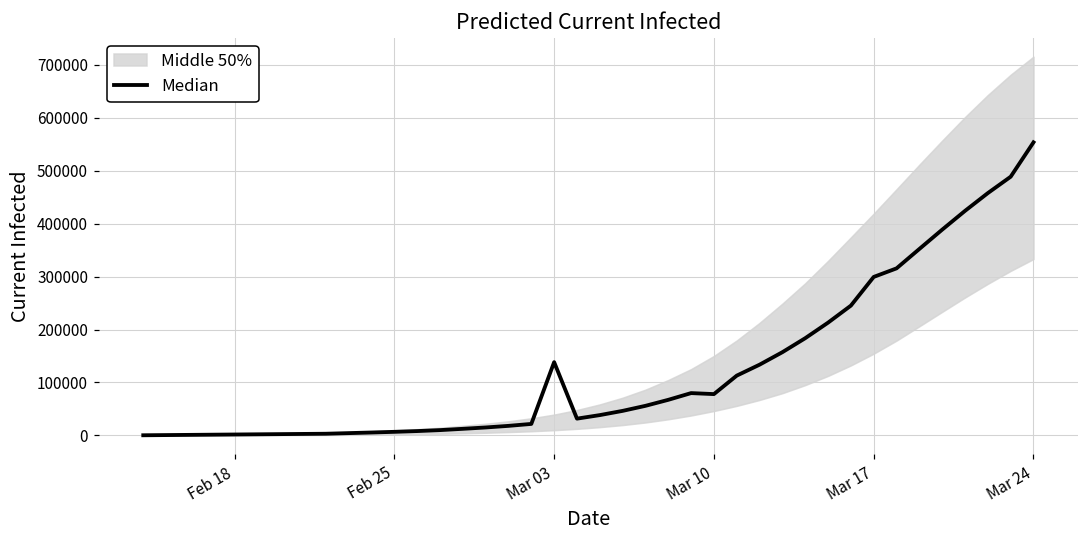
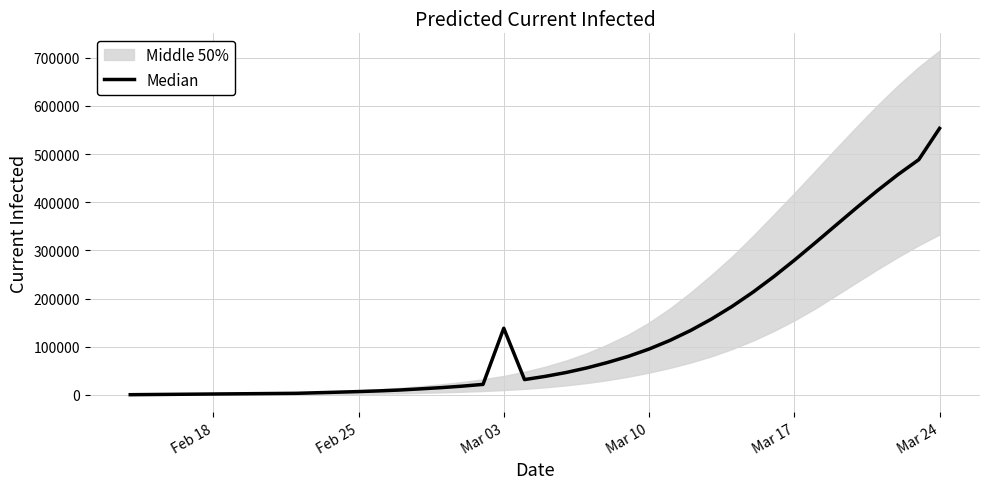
Median, Mar 10: 80000 -> 100000
Median, Mar 17: 300000 -> 280000
